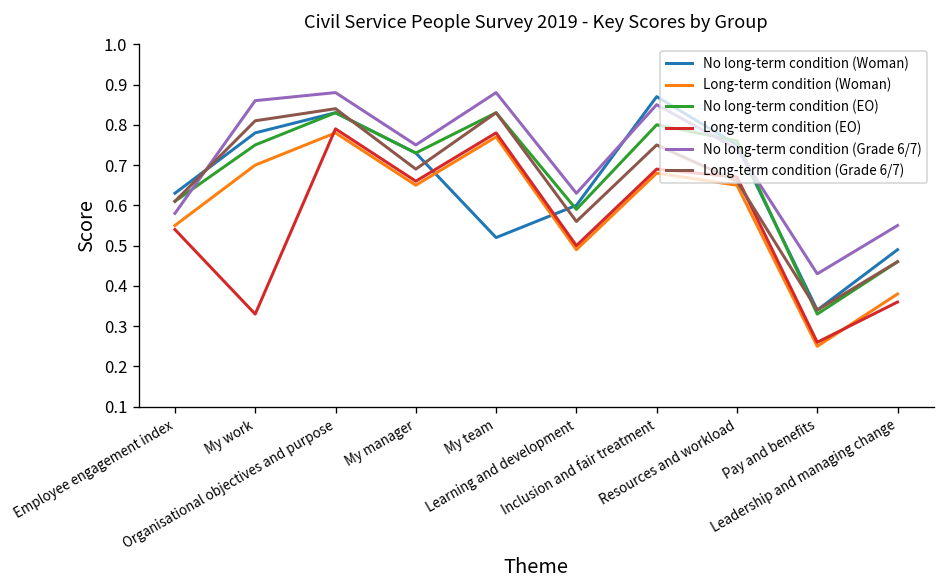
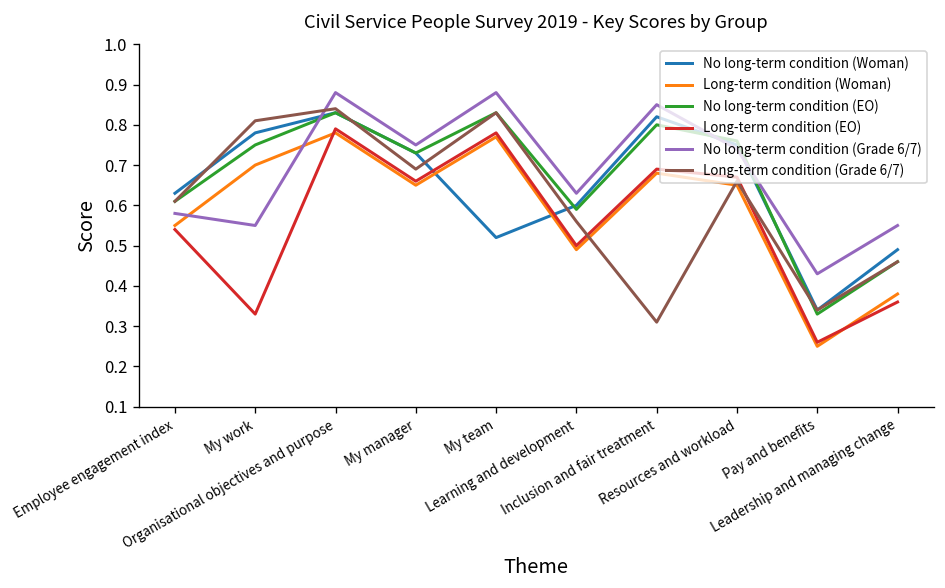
No long-term condition (Grade 6/7), My work: 0.86 -> 0.55
No long-term condition (Woman), Inclusion and fair treatment: 0.87 -> 0.82
Long-term condition (Grade 6/7), Inclusion and fair treatment: 0.75 -> 0.31
